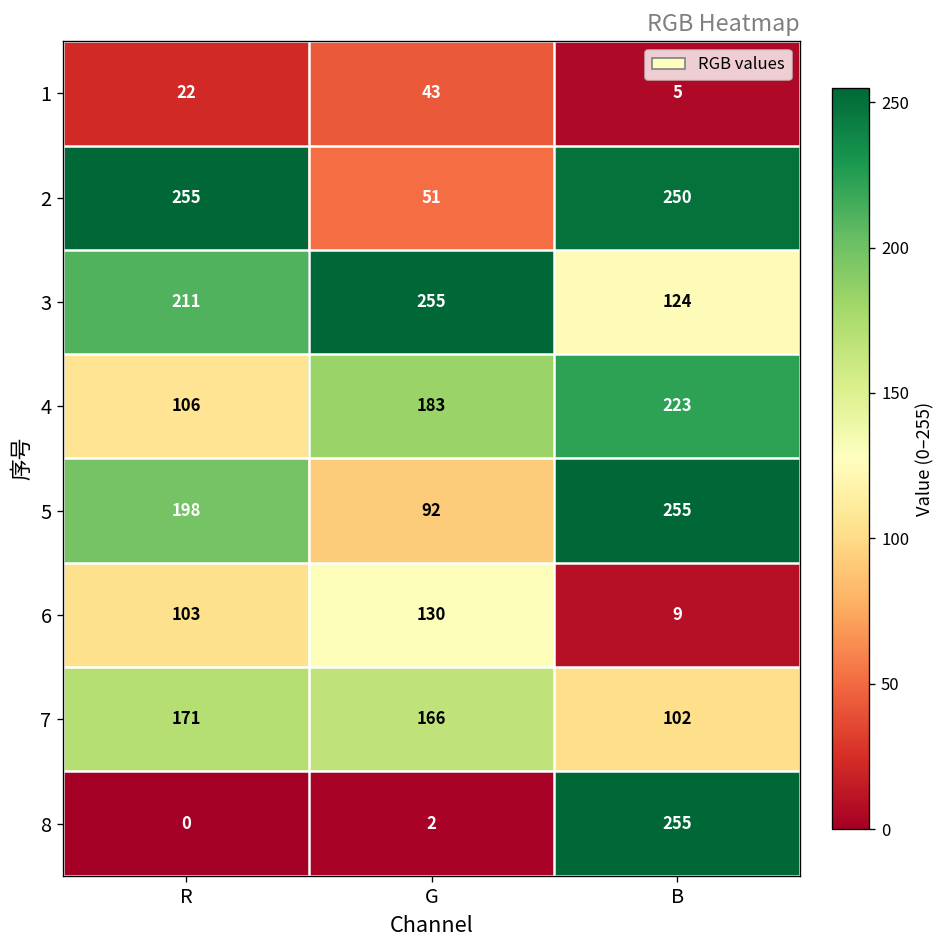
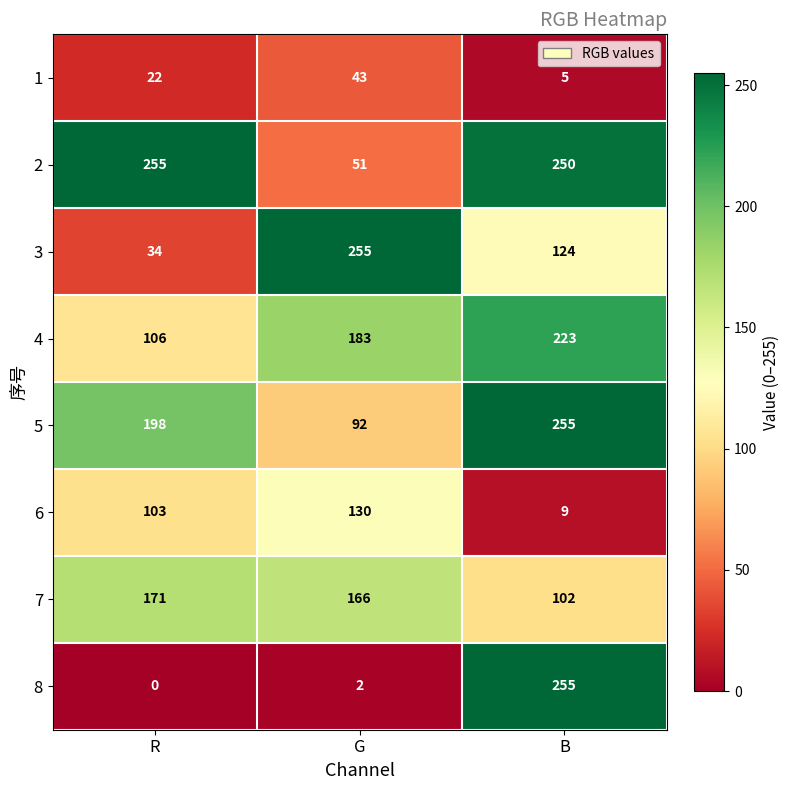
3, R: 211 -> 34
